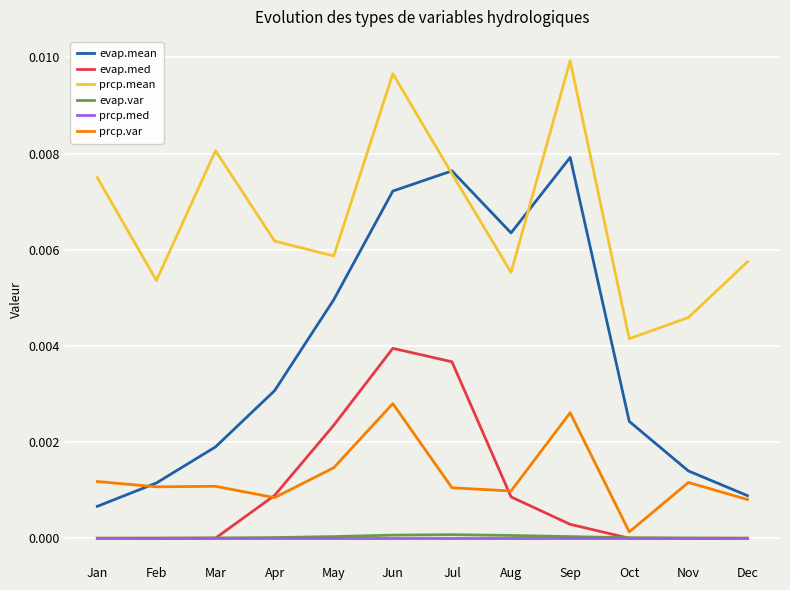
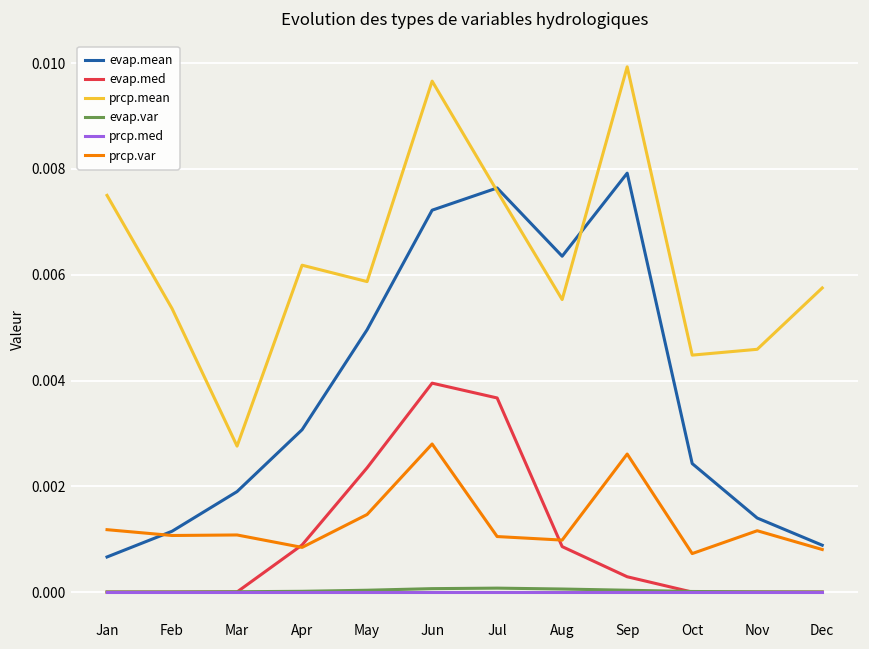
prcp.mean, Mar: 0.0081 -> 0.0028
prcp.mean, Oct: 0.0042 -> 0.0045
prcp.var, Oct: 0.0001 -> 0.0007
